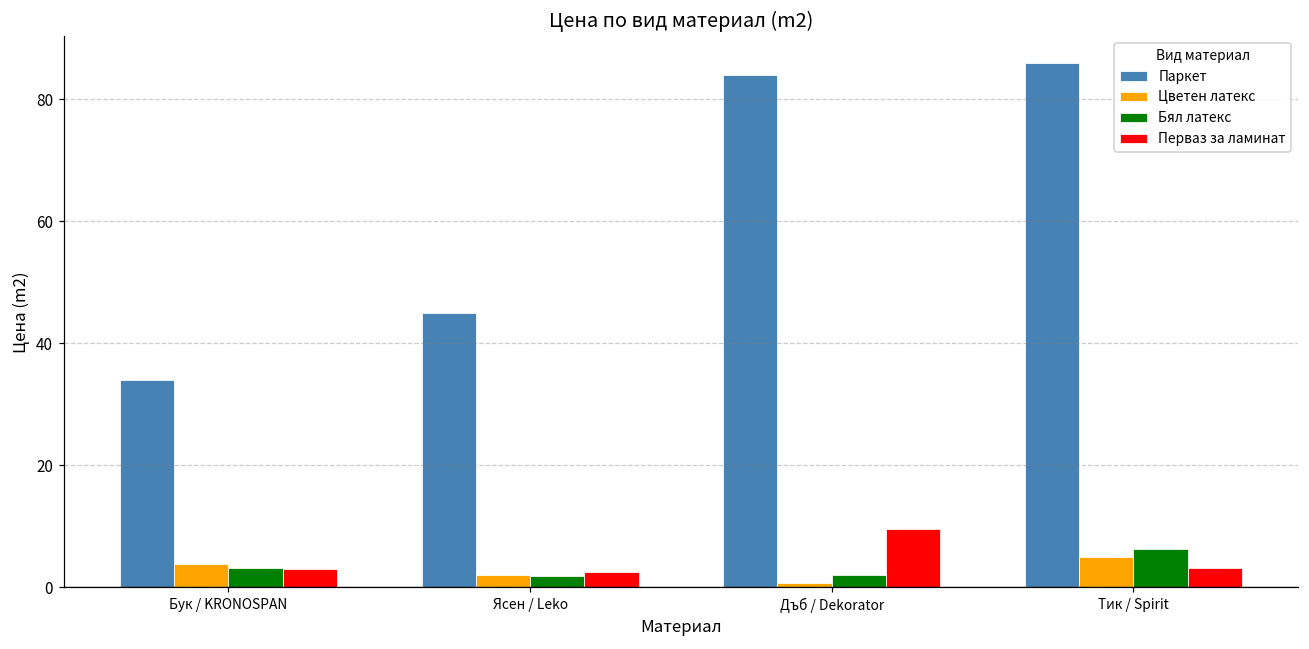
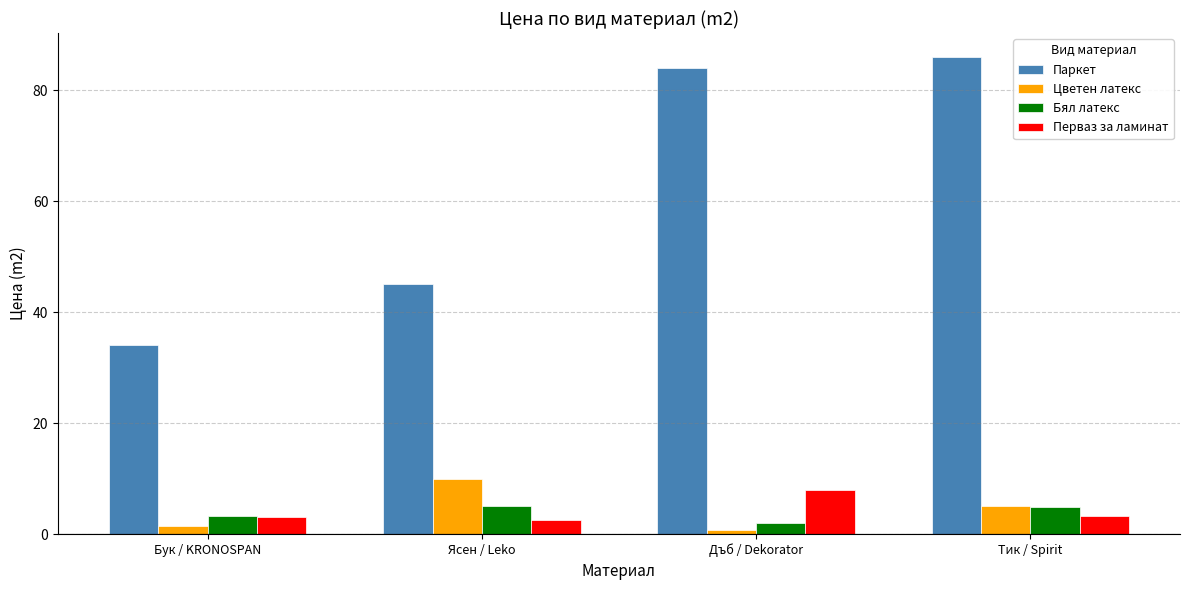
Цветен латекс, Бук / KRONOSPAN: 4 -> 1
Цветен латекс, Ясен / Leko: 2 -> 10
Бял латекс, Ясен / Leko: 2 -> 5
Перваз за ламинат, Дъб / Dekorator: 10 -> 8
Бял латекс, Тик / Spirit: 6 -> 5
